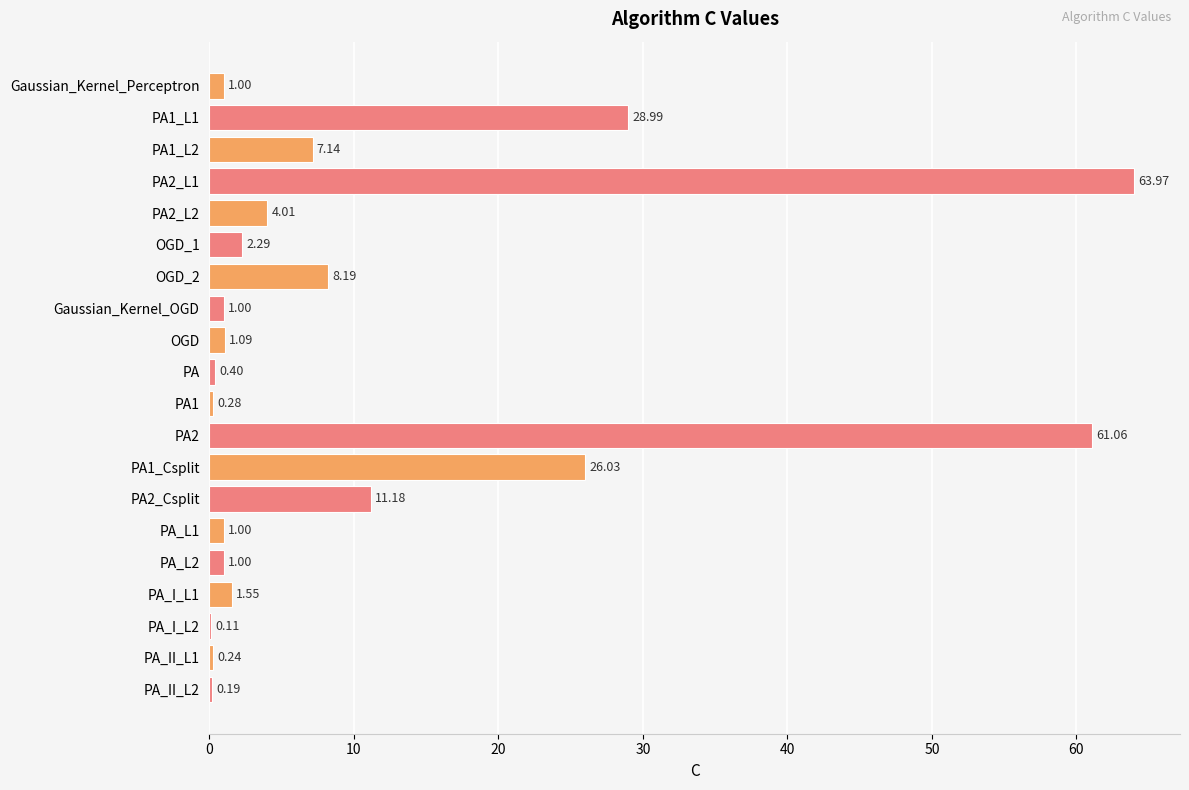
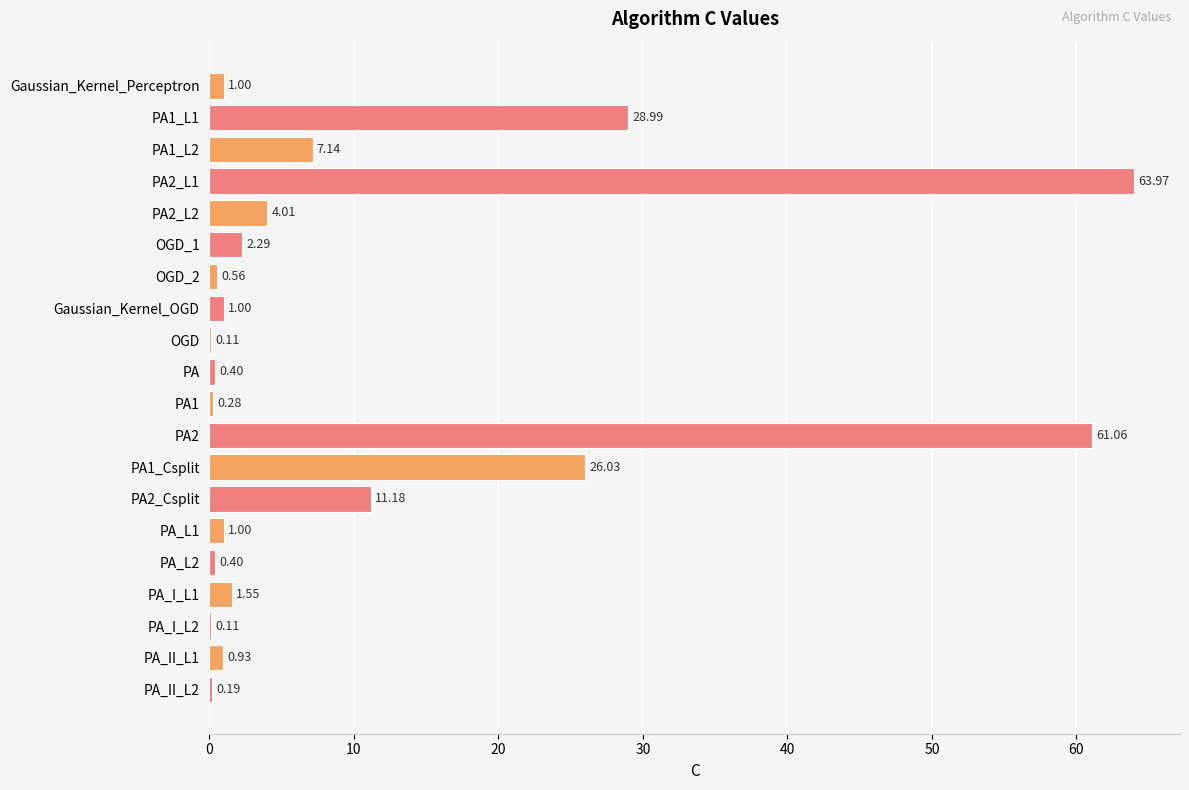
OGD_2: 8.19 -> 0.56
OGD: 1.09 -> 0.11
PA_L2: 1.00 -> 0.40
PA_II_L1: 0.24 -> 0.93
